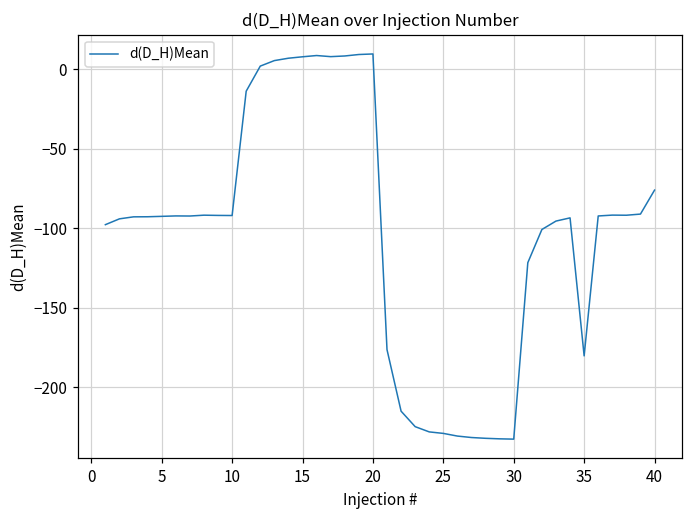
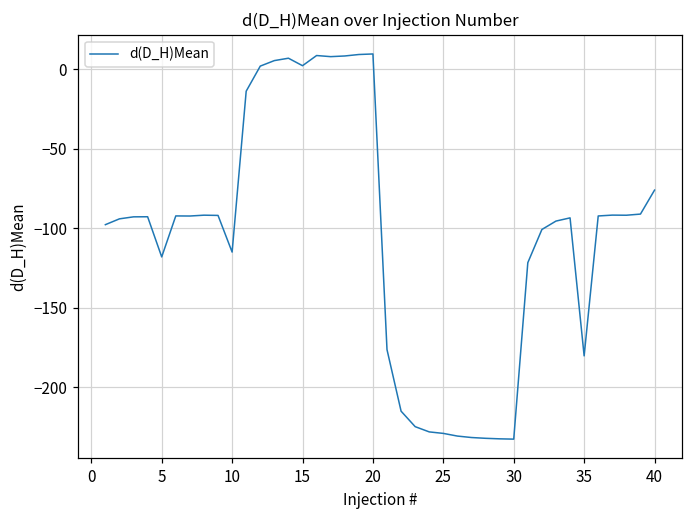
5: -93 -> -118
10: -92 -> -115
15: 8 -> 2
